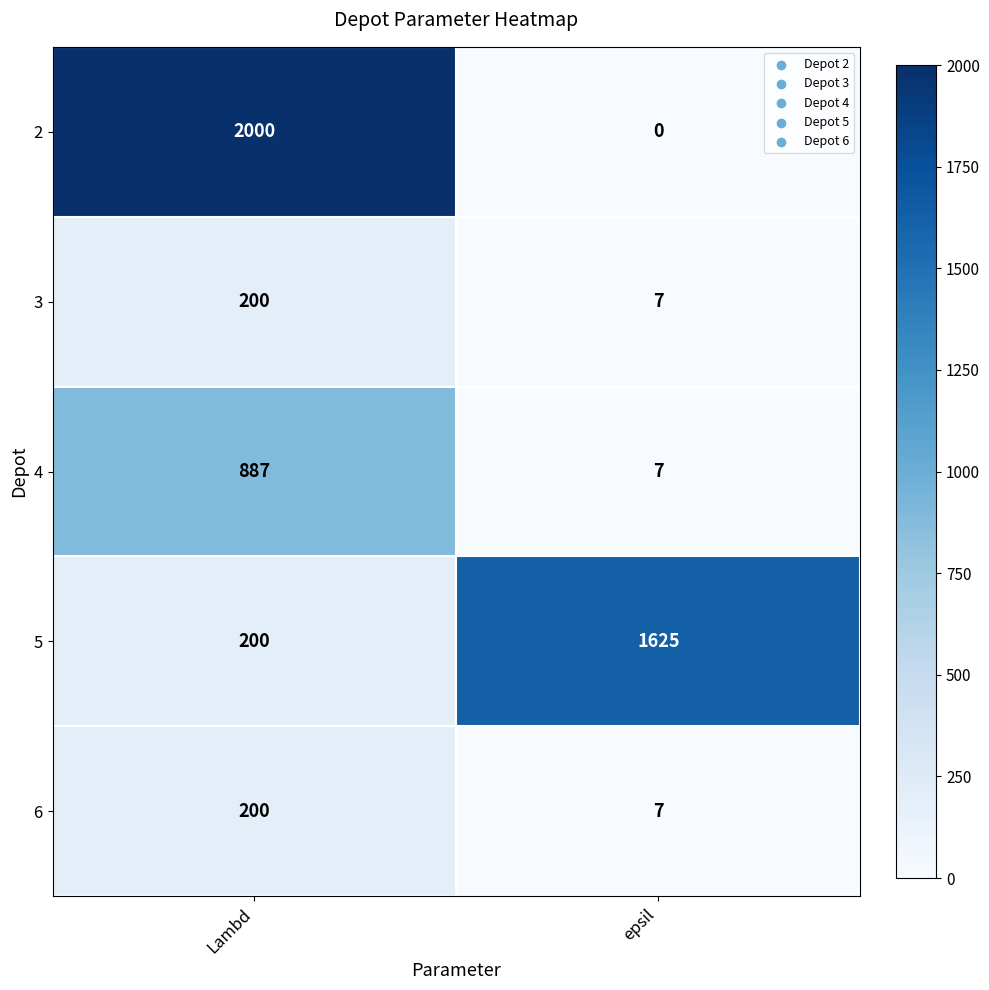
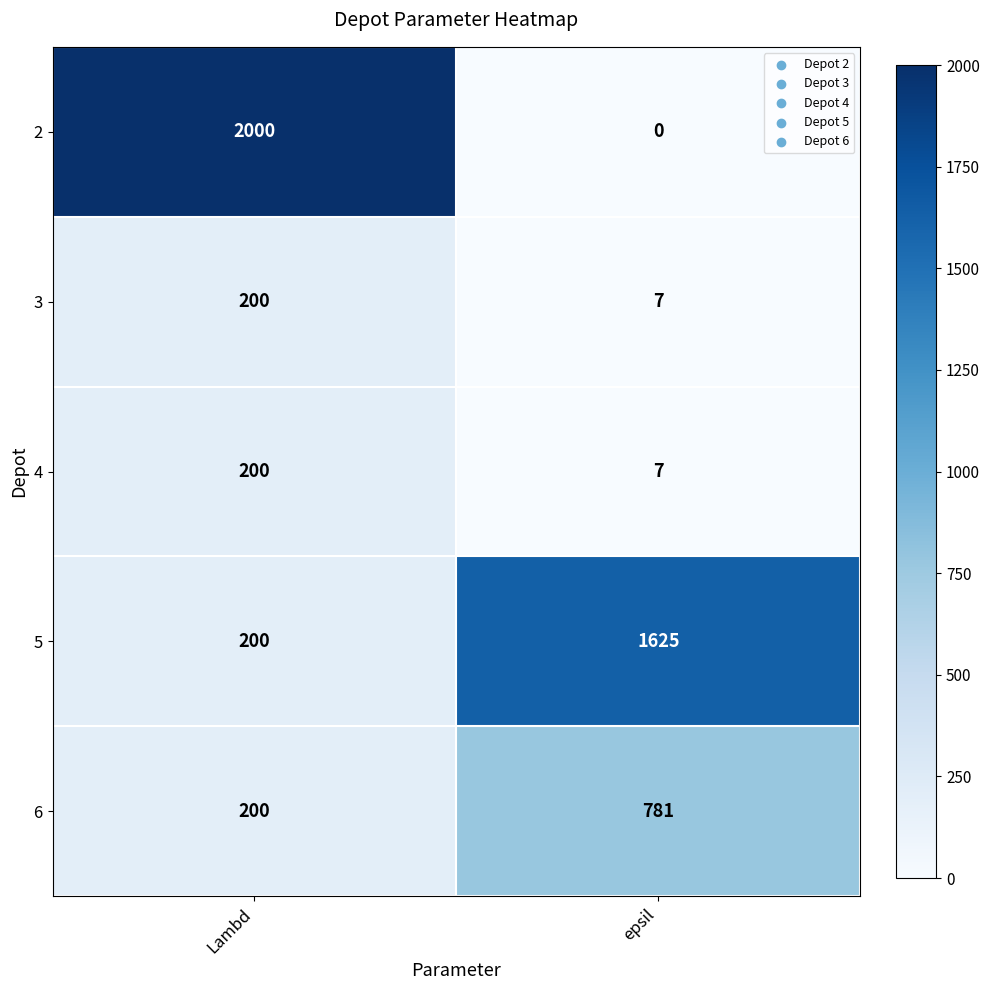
4, Lambd: 887 -> 200
6, epsil: 7 -> 781
